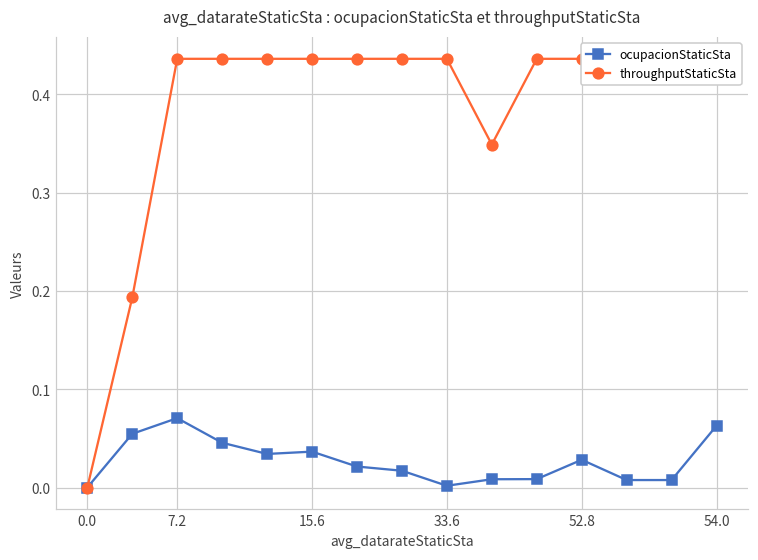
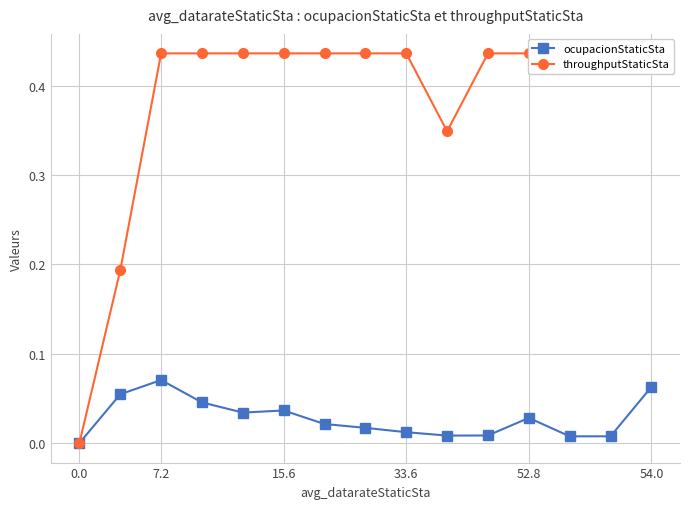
ocupacionStaticSta, 33.6: 0.00 -> 0.01
